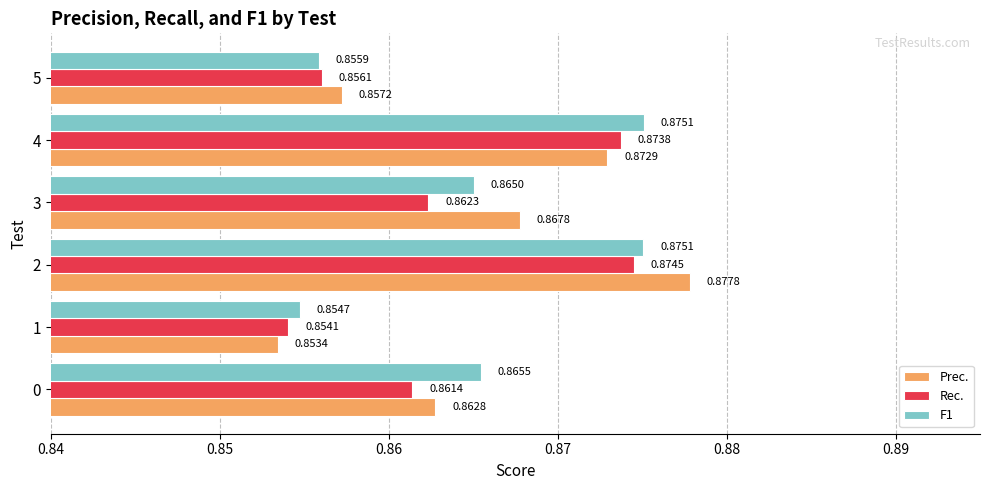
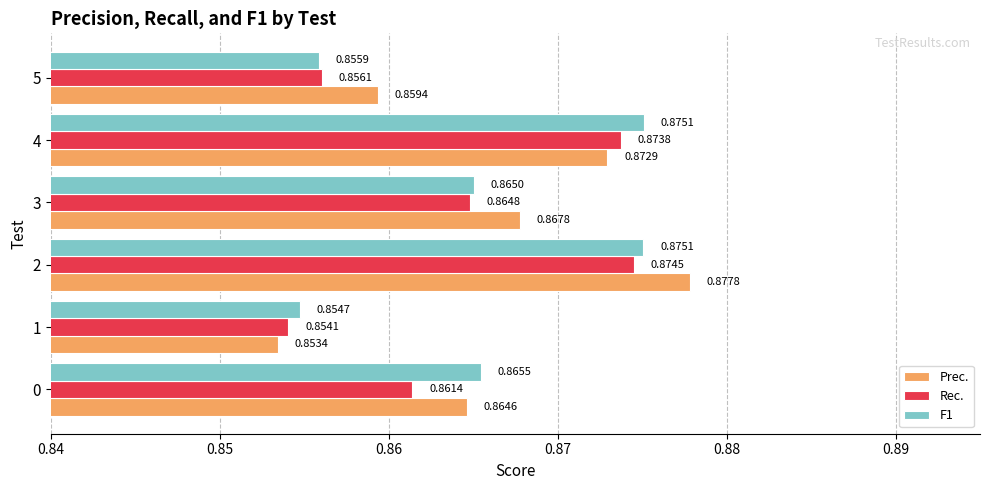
Prec., 5: 0.8572 -> 0.8594
Rec., 3: 0.8623 -> 0.8648
Prec., 0: 0.8628 -> 0.8646
